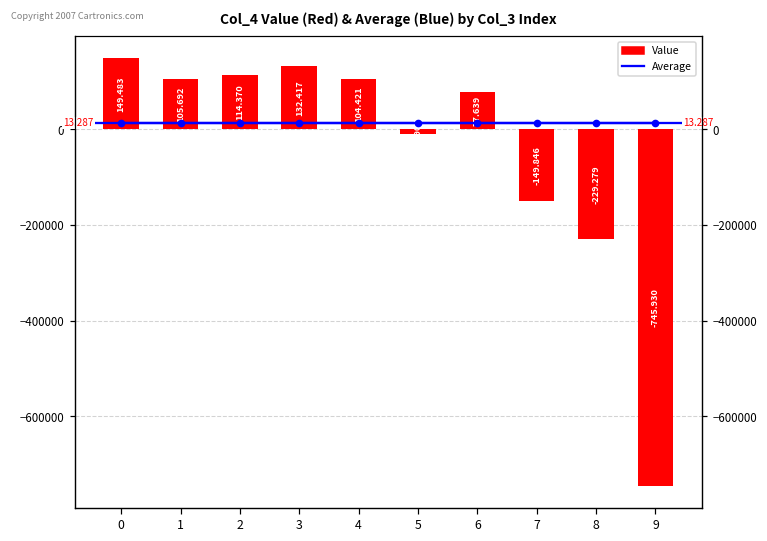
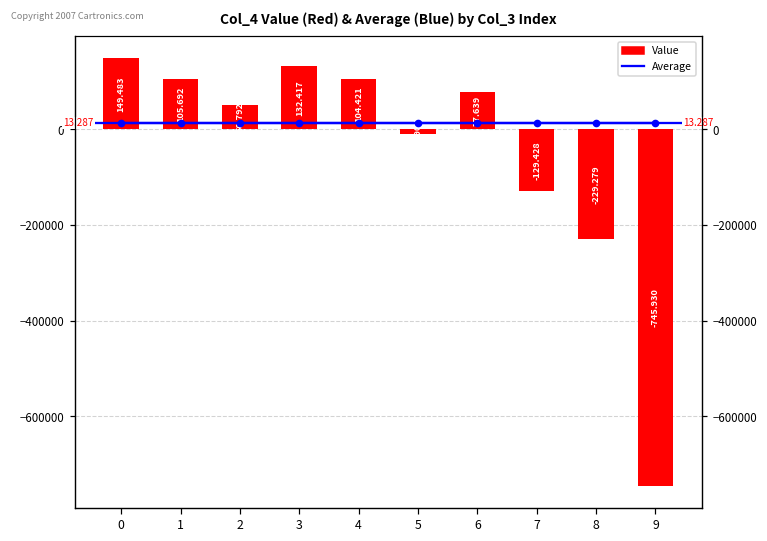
Value, 2: 114.370 -> 50.792
Value, 7: -149.846 -> -129.428
